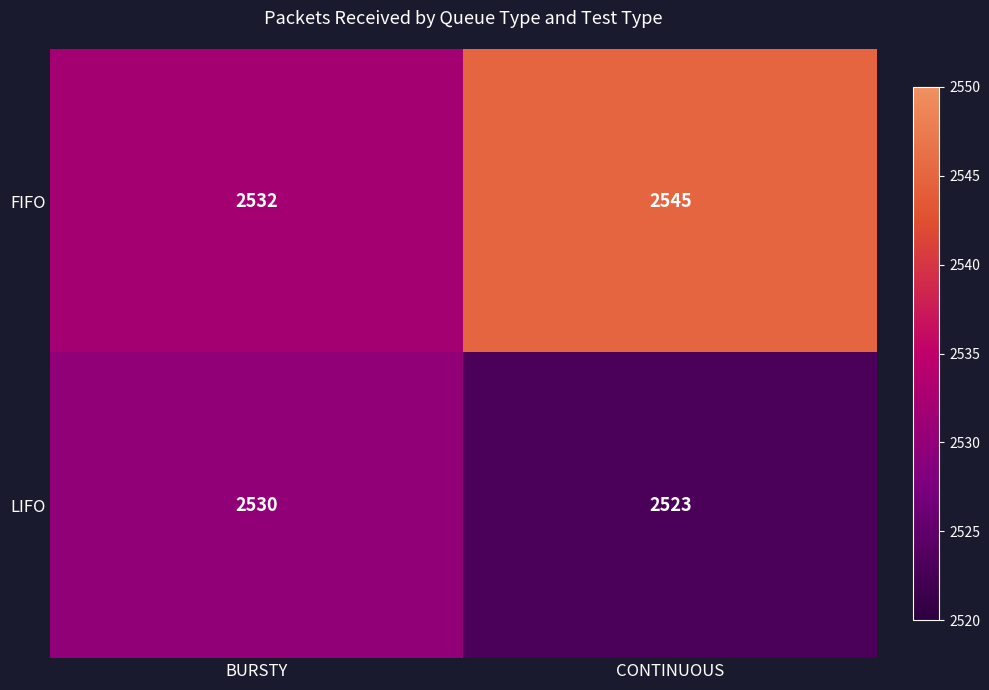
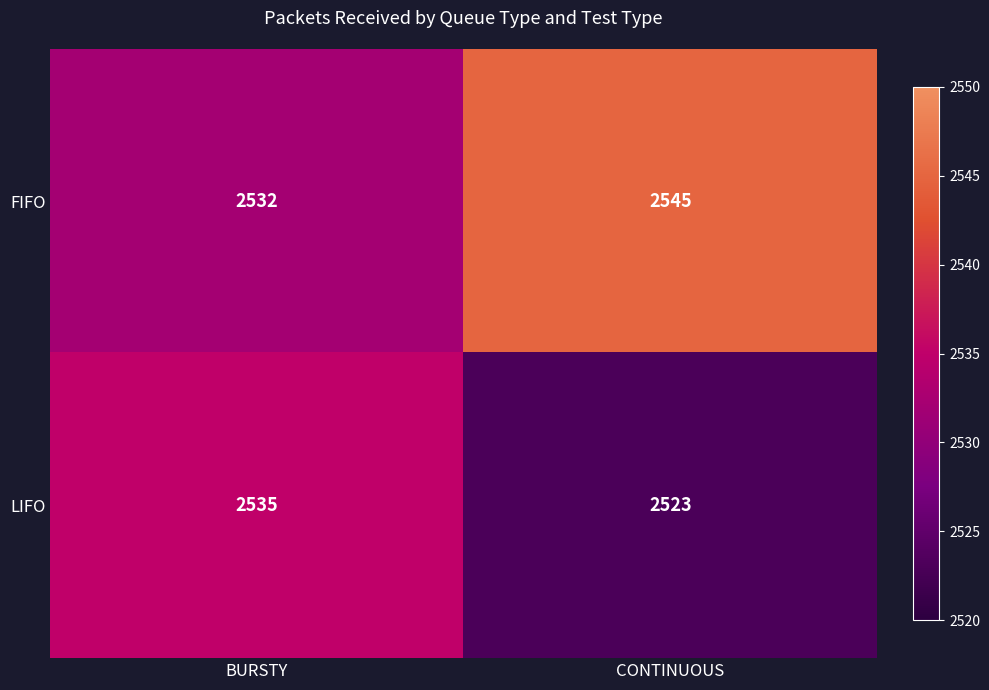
LIFO, BURSTY: 2530 -> 2535
